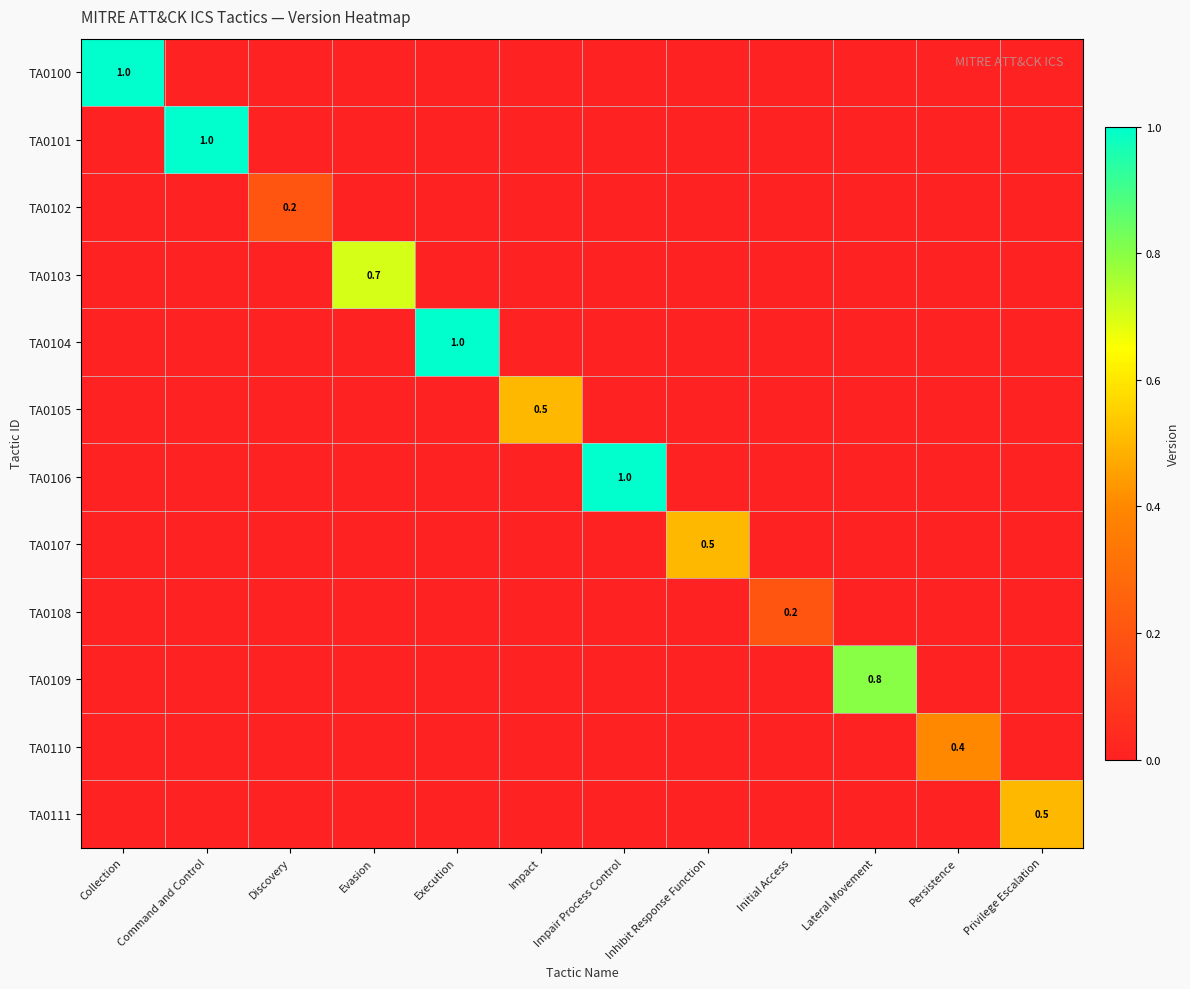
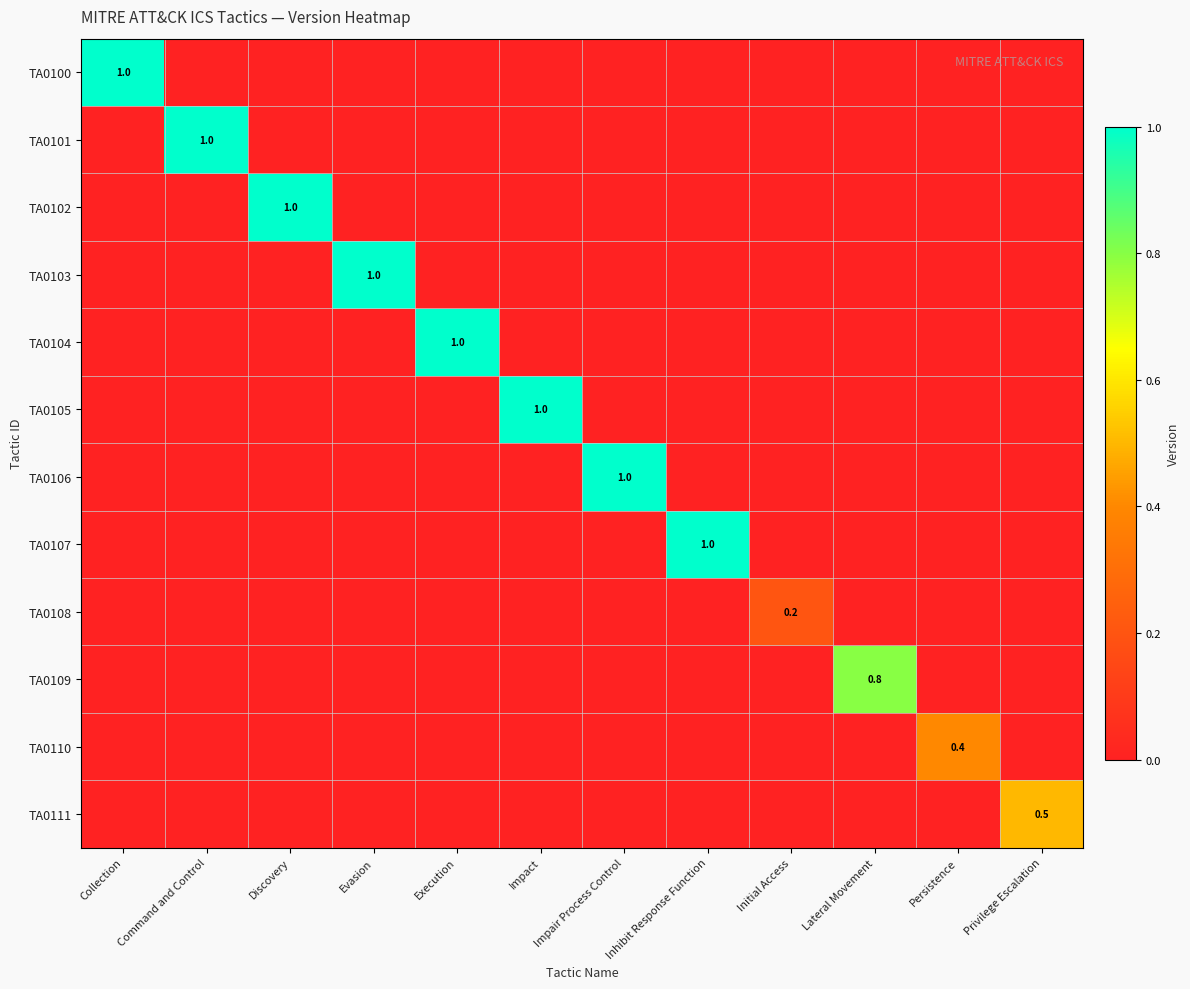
TA0102, Discovery: 0.2 -> 1.0
TA0103, Evasion: 0.7 -> 1.0
TA0105, Impact: 0.5 -> 1.0
TA0107, Inhibit Response Function: 0.5 -> 1.0
